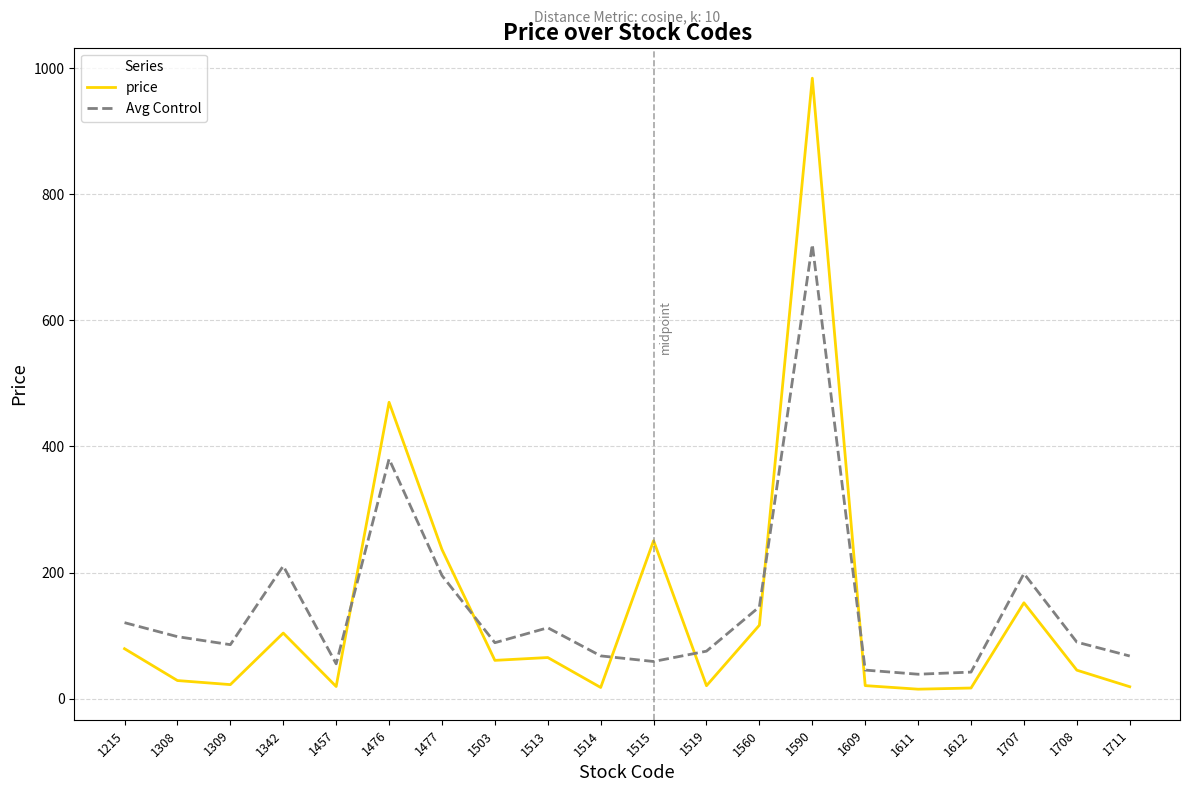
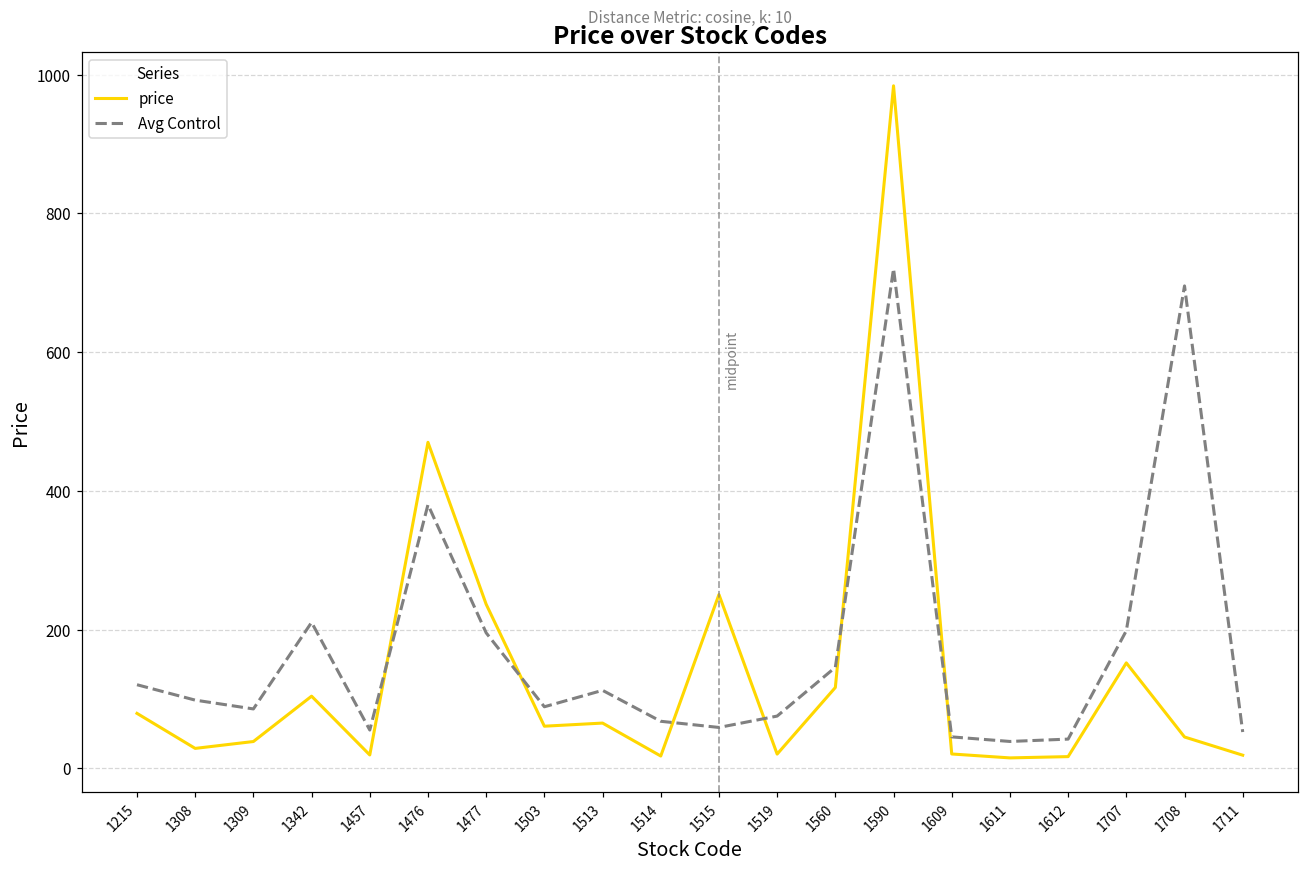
price, 1309: 20 -> 40
Avg Control, 1708: 90 -> 700
Avg Control, 1711: 70 -> 50
